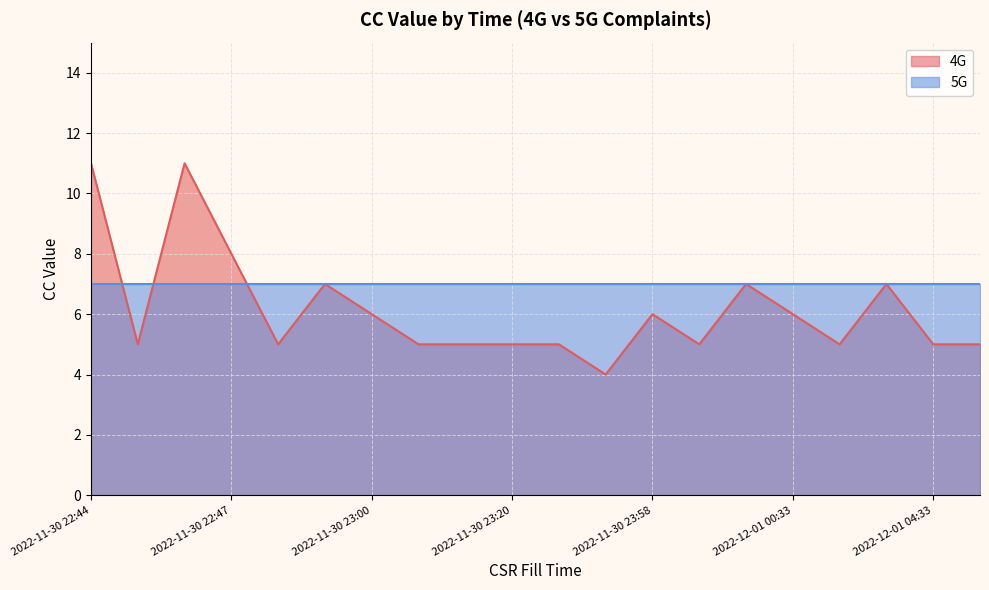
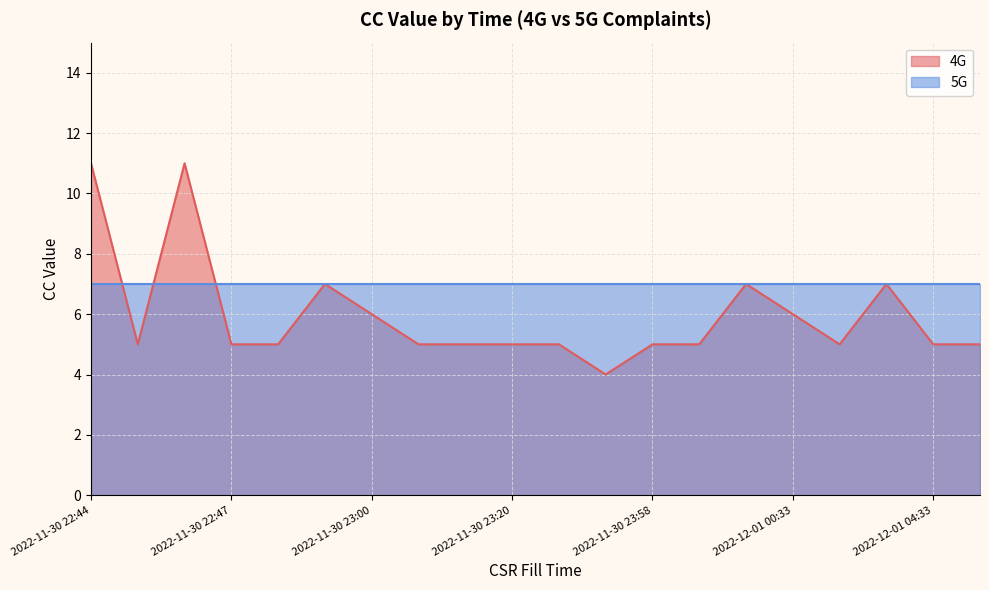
4G, 2022-11-30 22:47: 8 -> 5
4G, 2022-11-30 23:58: 6 -> 5
